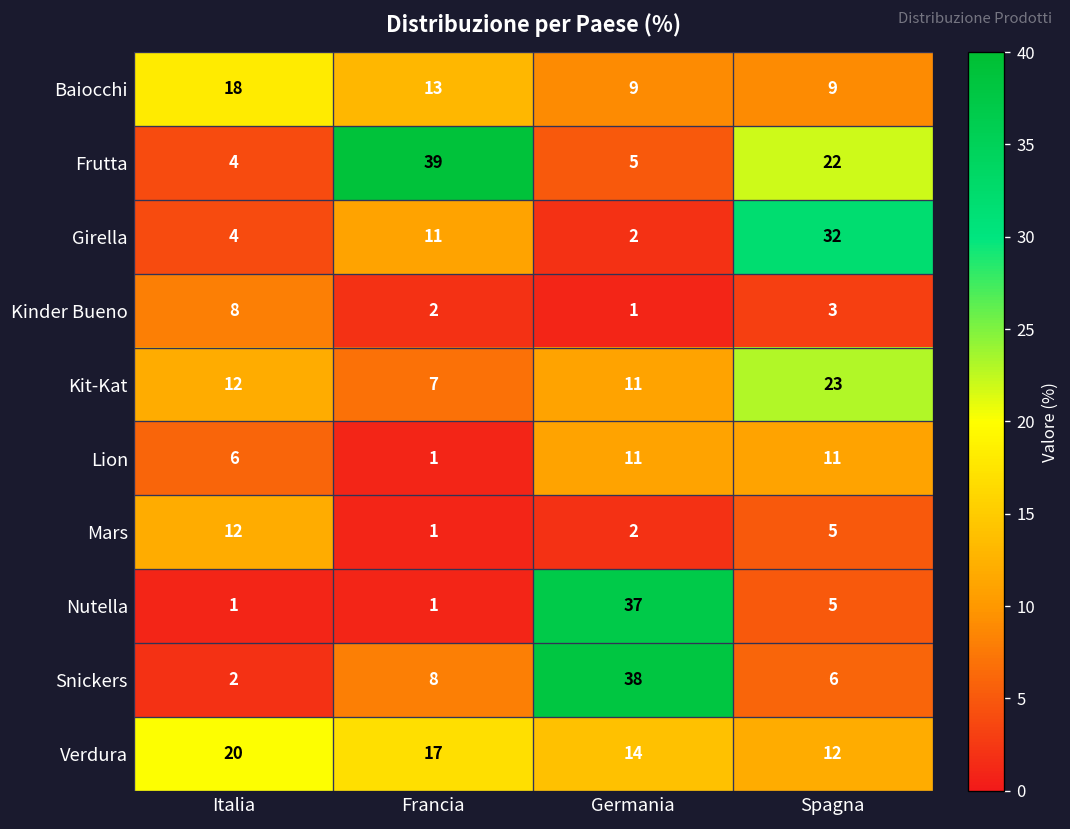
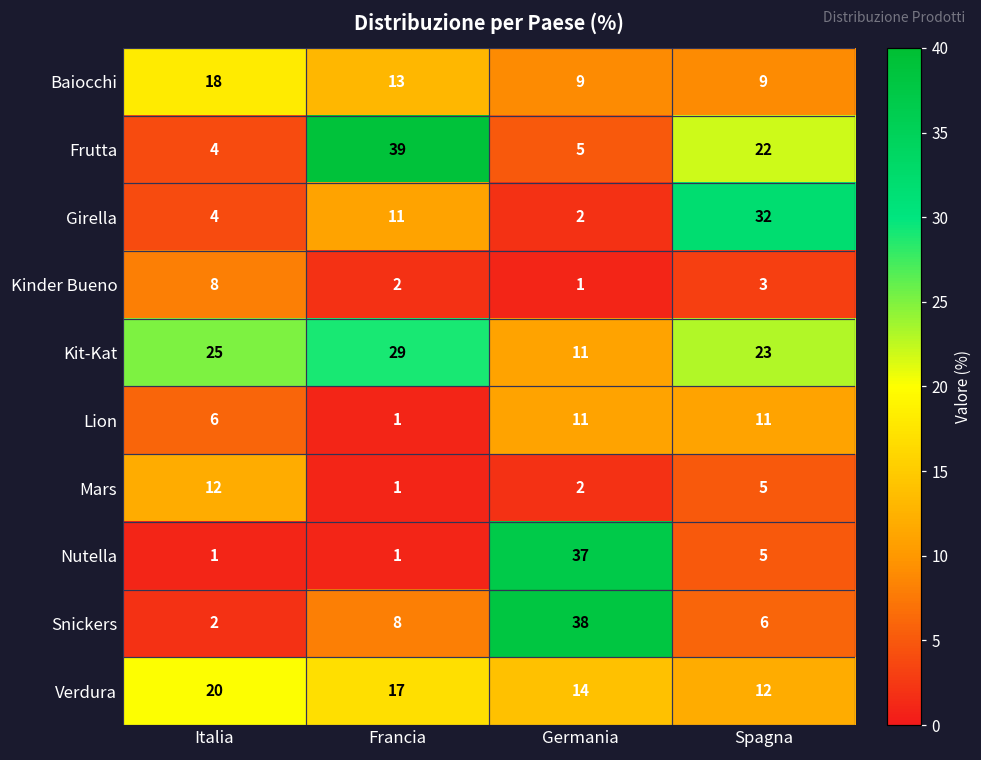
Kit-Kat, Italia: 12 -> 25
Kit-Kat, Francia: 7 -> 29
